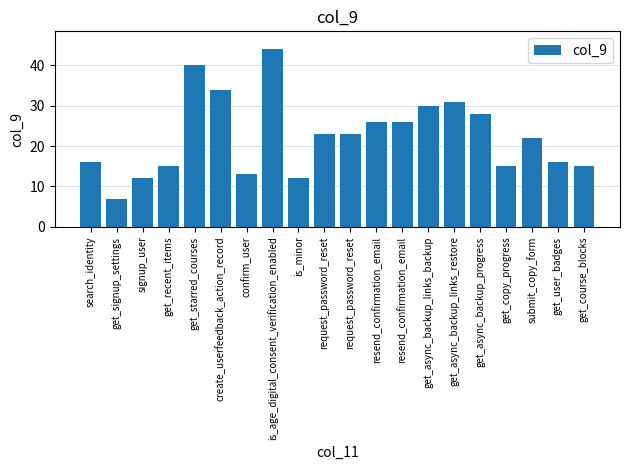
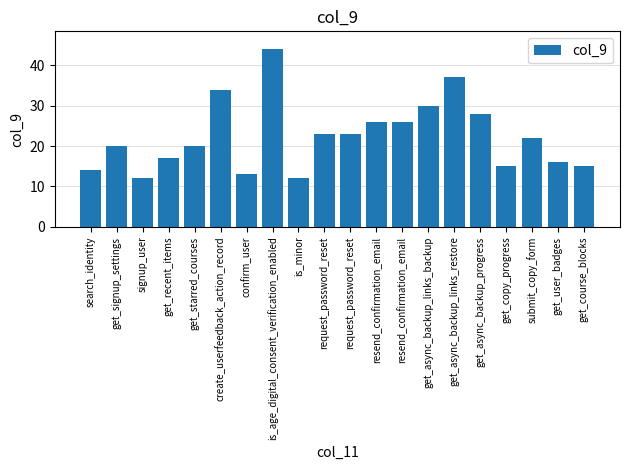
search_identity: 16 -> 14
get_signup_settings: 7 -> 20
get_recent_items: 15 -> 17
get_starred_courses: 40 -> 20
get_async_backup_links_restore: 31 -> 37
